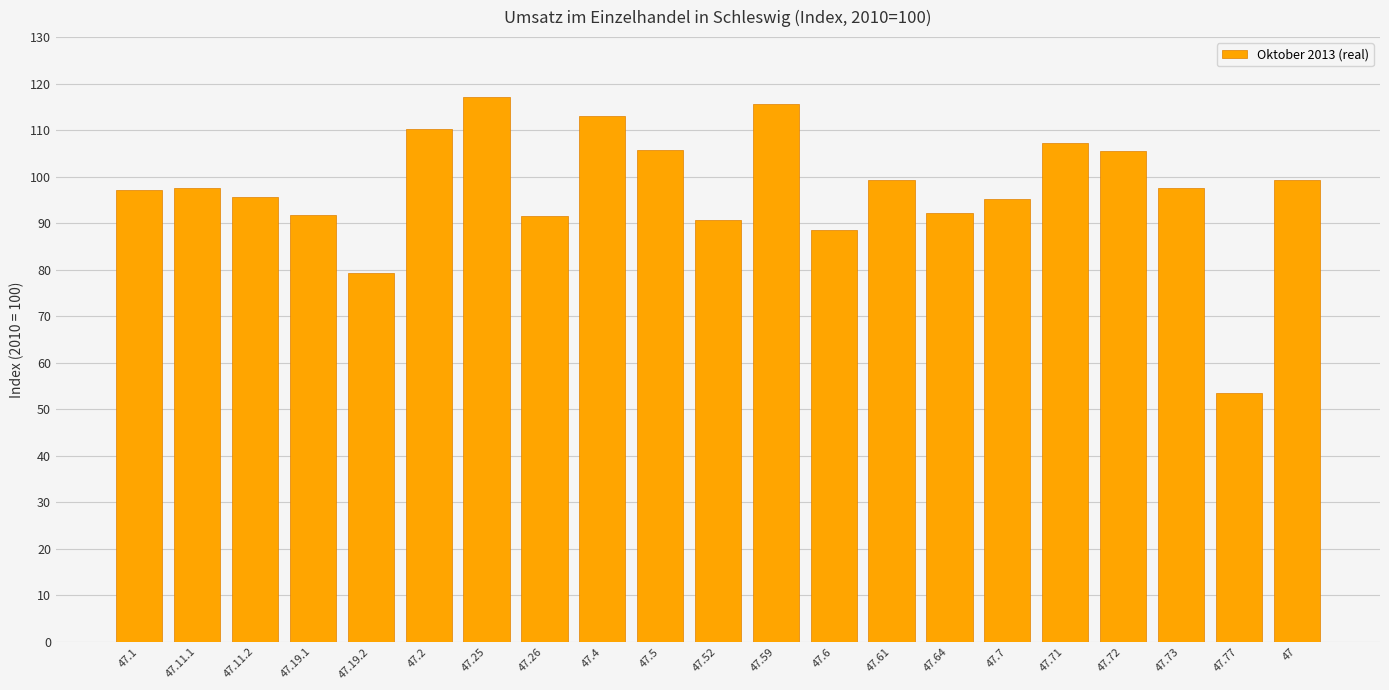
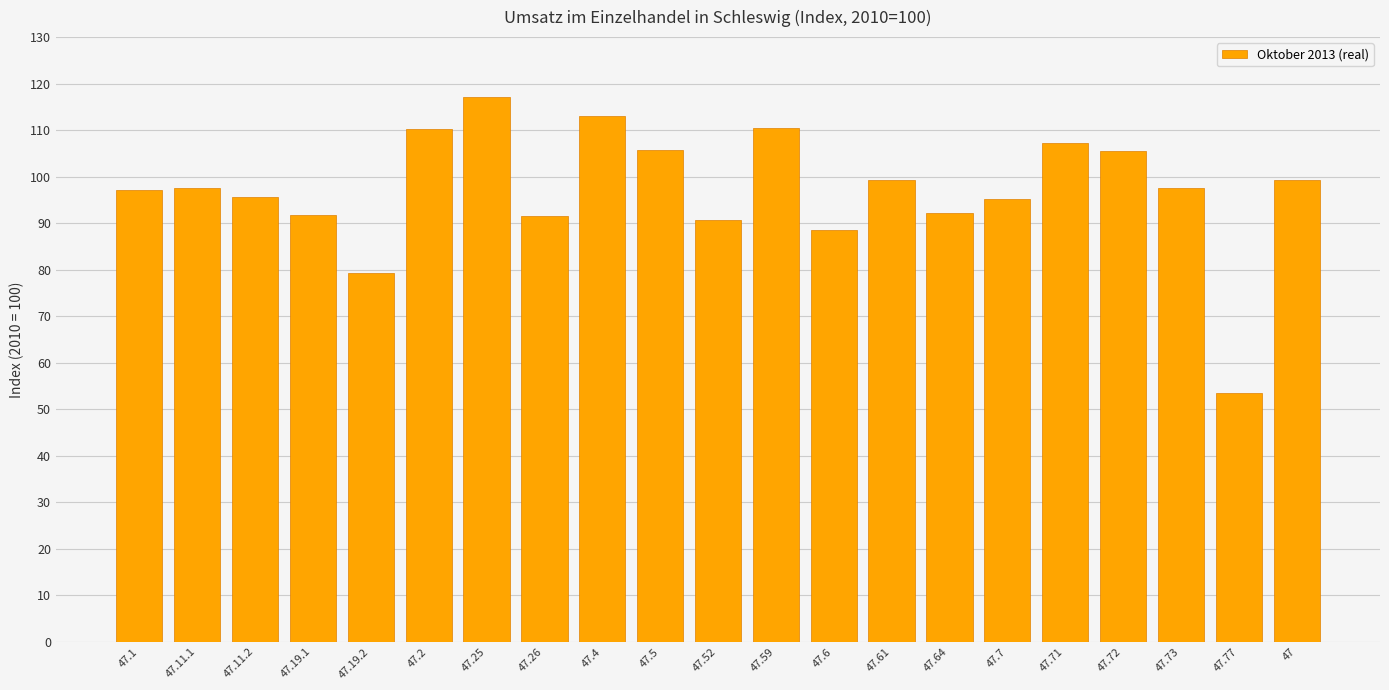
47.59: 116 -> 111
